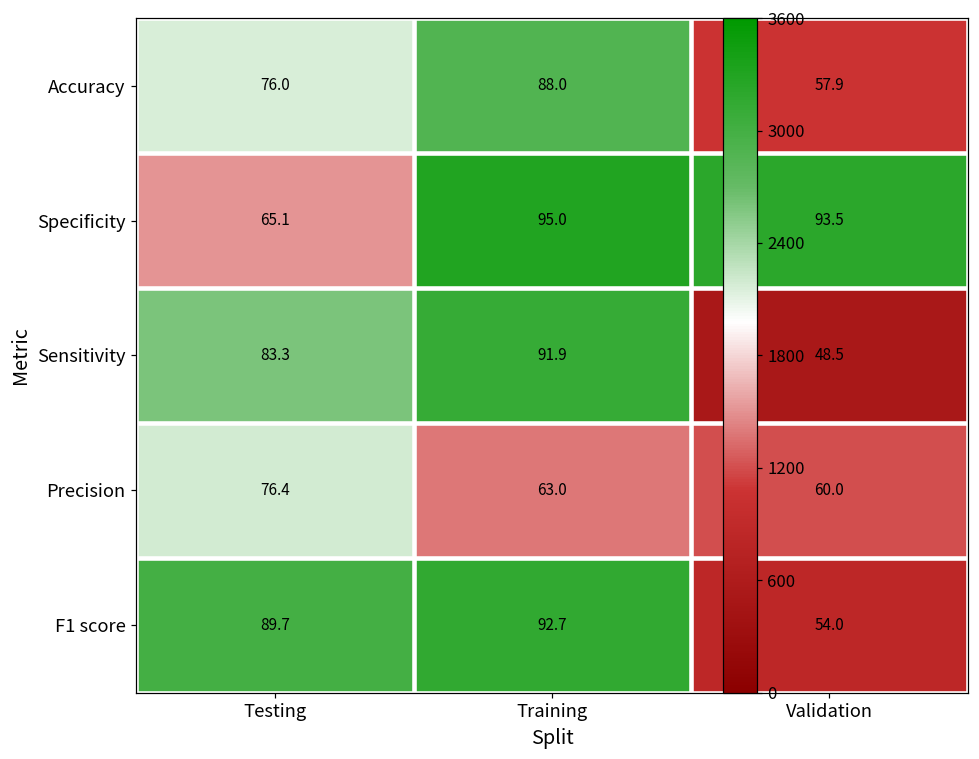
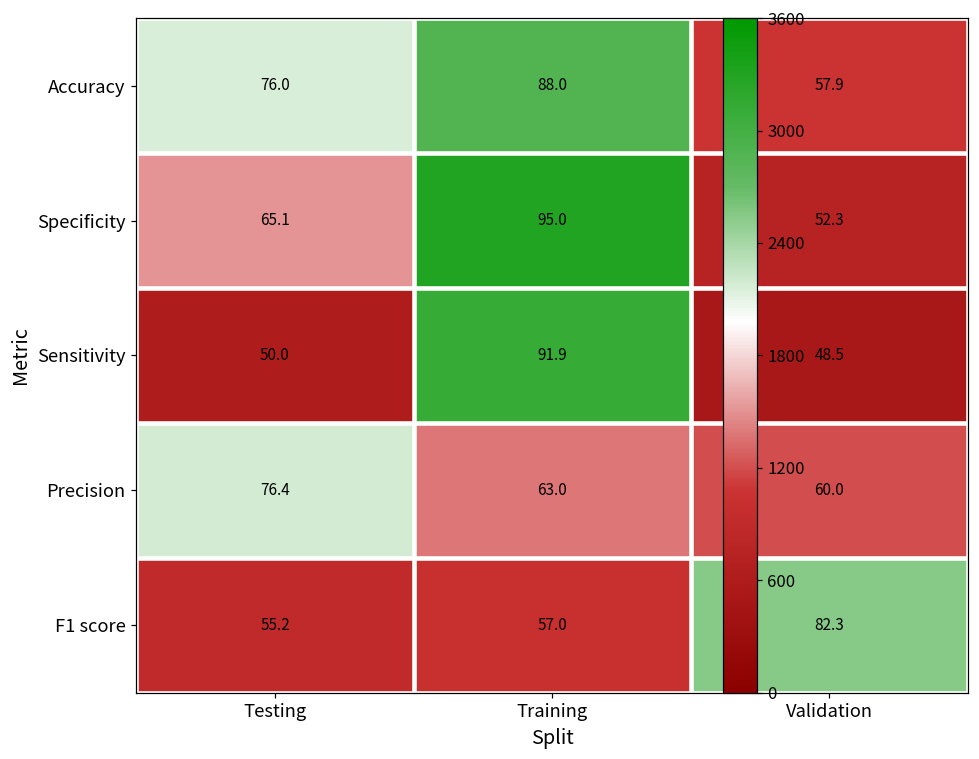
Specificity, Validation: 93.5 -> 52.3
Sensitivity, Testing: 83.3 -> 50.0
F1 score, Testing: 89.7 -> 55.2
F1 score, Training: 92.7 -> 57.0
F1 score, Validation: 54.0 -> 82.3
